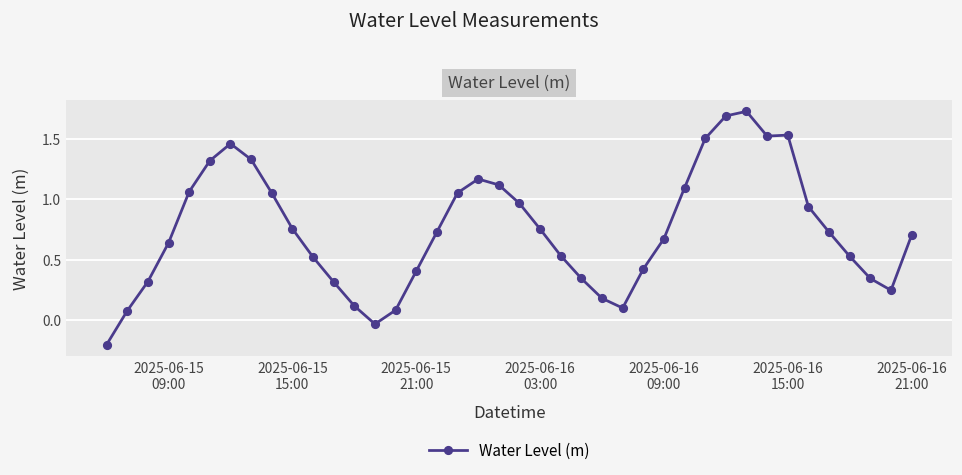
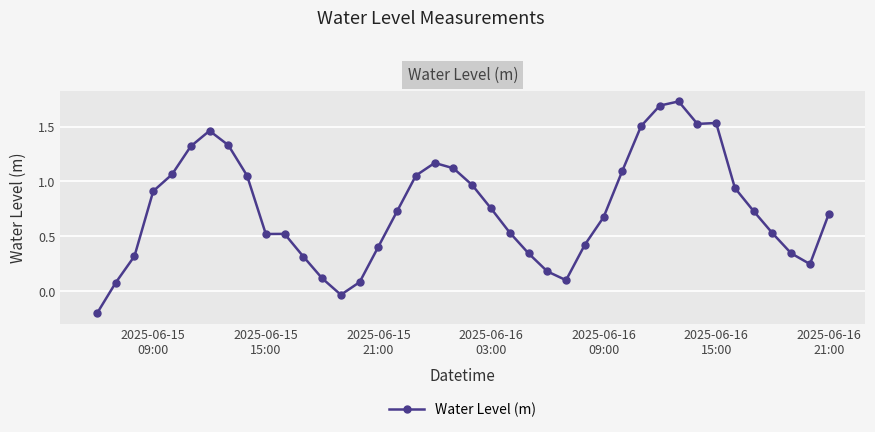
2025-06-15 09:00: 0.64 -> 0.91
2025-06-15 15:00: 0.76 -> 0.52
